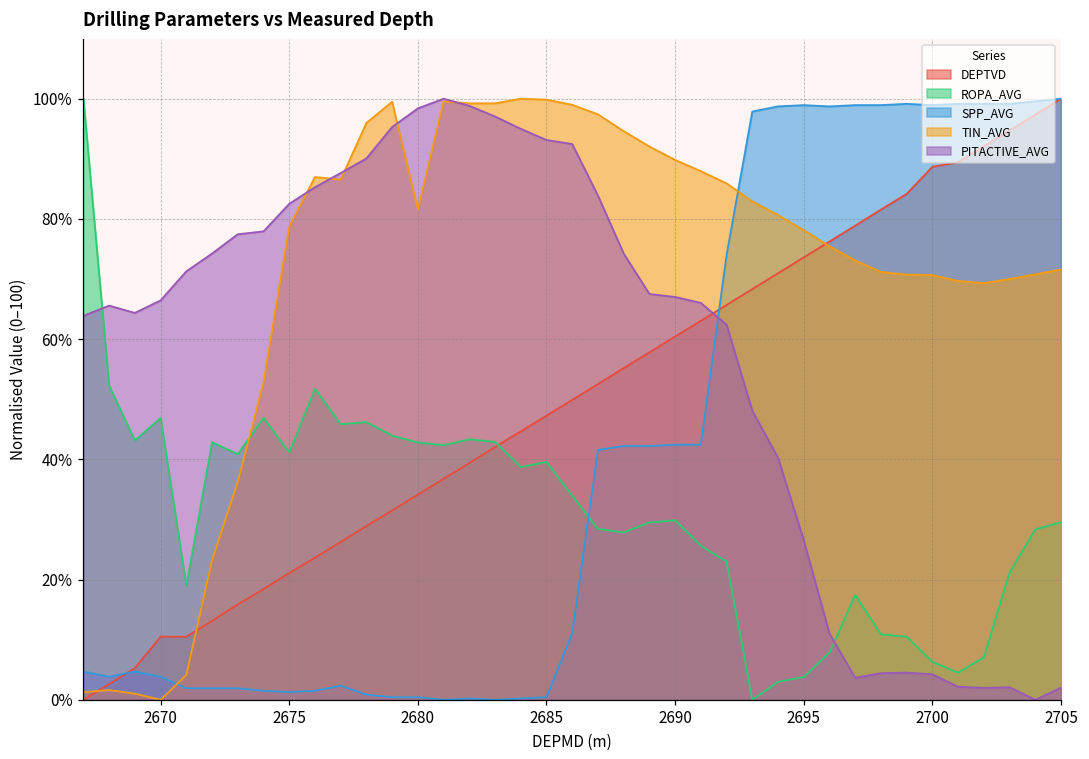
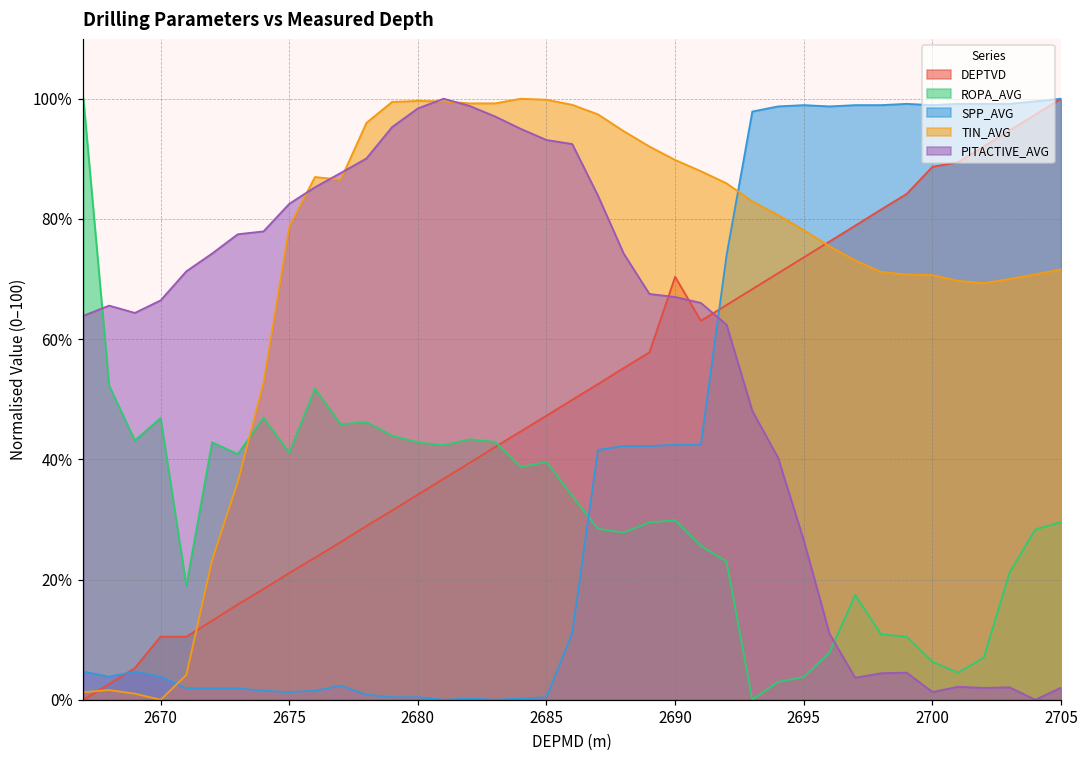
TIN_AVG, 2680: 82% -> 100%
DEPTVD, 2690: 60% -> 70%
PITACTIVE_AVG, 2700: 4% -> 1%
